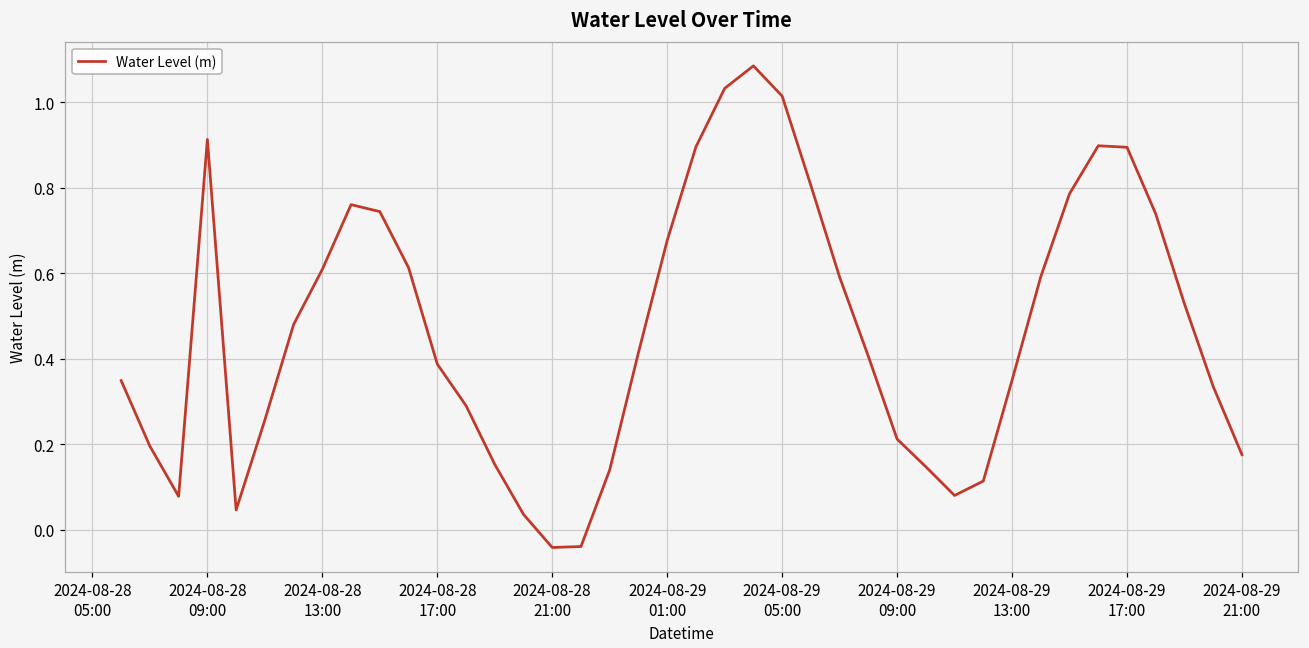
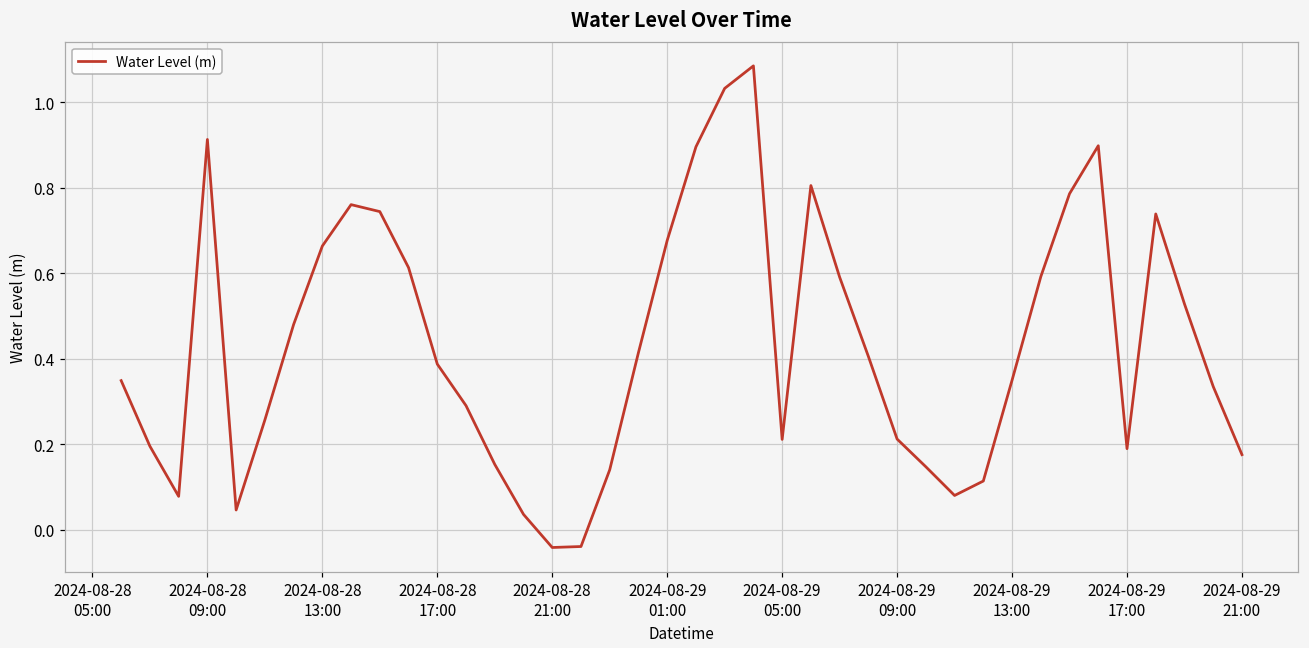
2024-08-28 13:00: 0.61 -> 0.66
2024-08-29 05:00: 1.01 -> 0.21
2024-08-29 17:00: 0.89 -> 0.19
